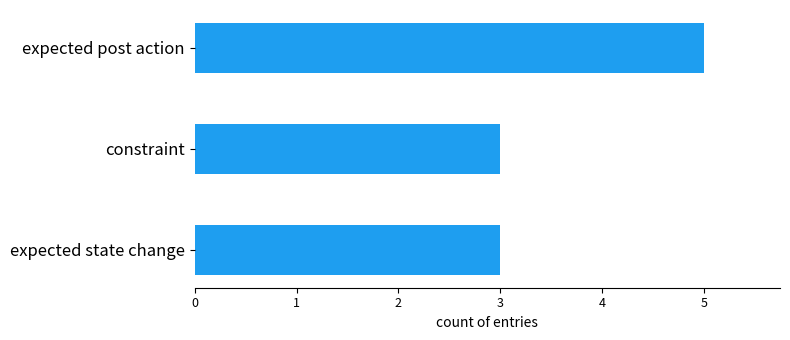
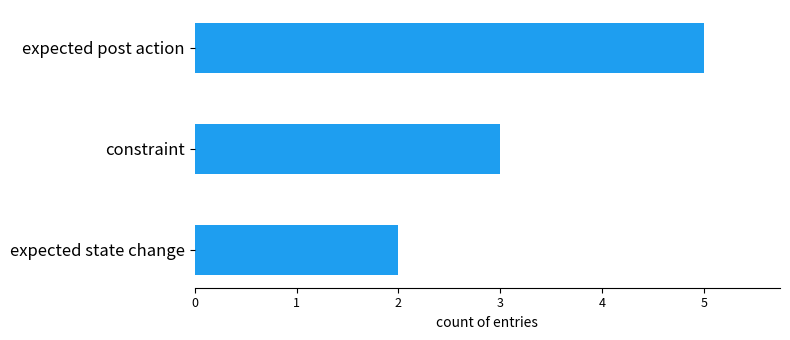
expected state change: 3 -> 2
